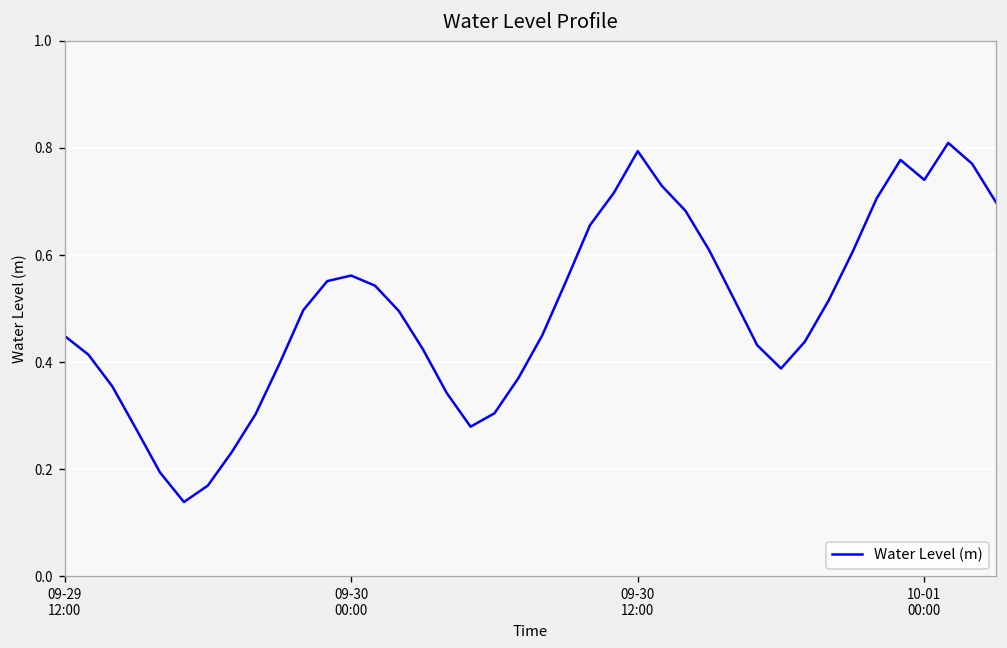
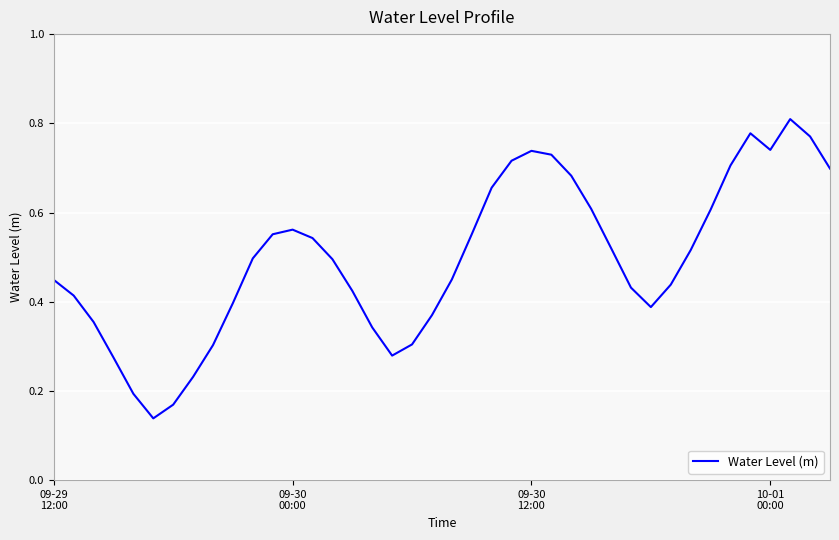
09-30 12:00: 0.79 -> 0.74
